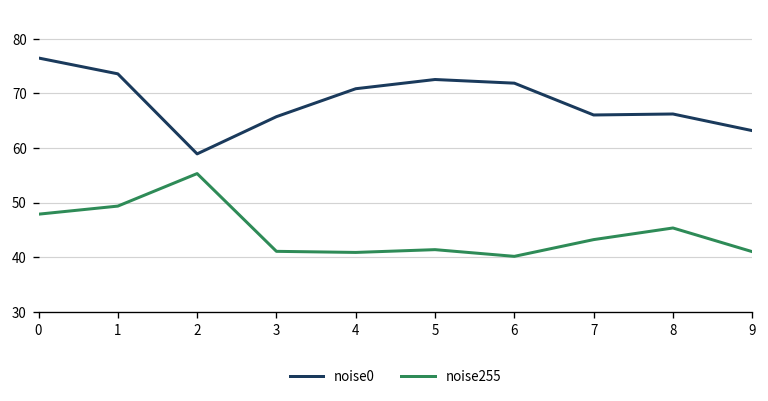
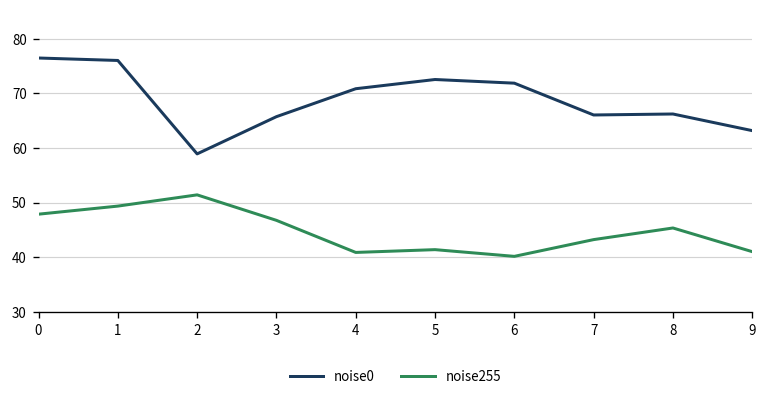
noise0, 1: 74 -> 76
noise255, 2: 55 -> 51
noise255, 3: 41 -> 47
